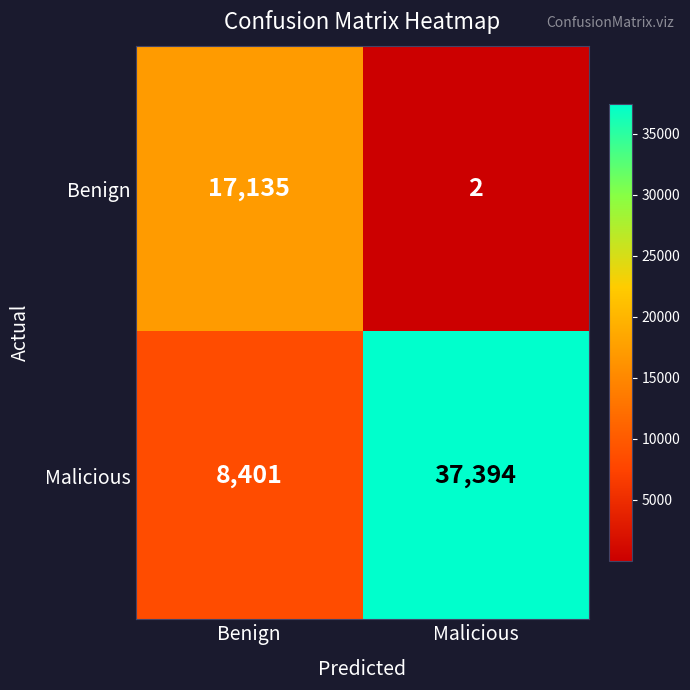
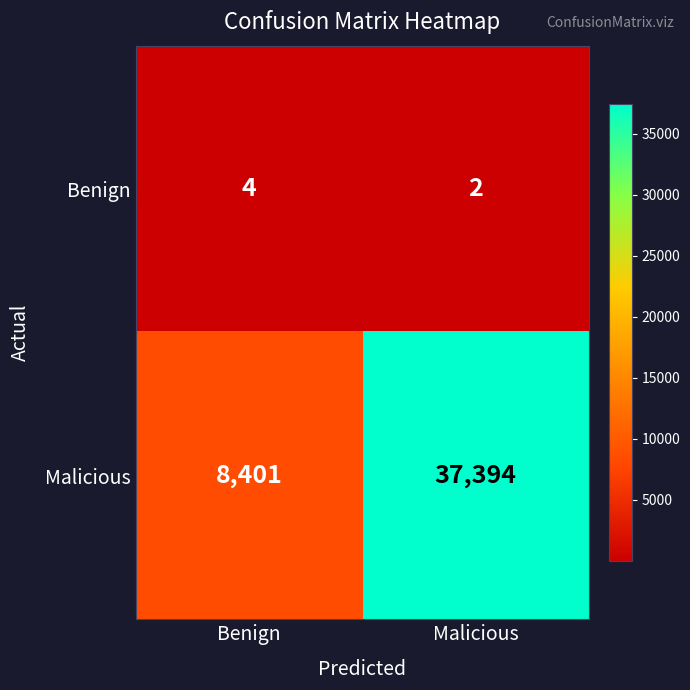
Benign, Benign: 17,135 -> 4
